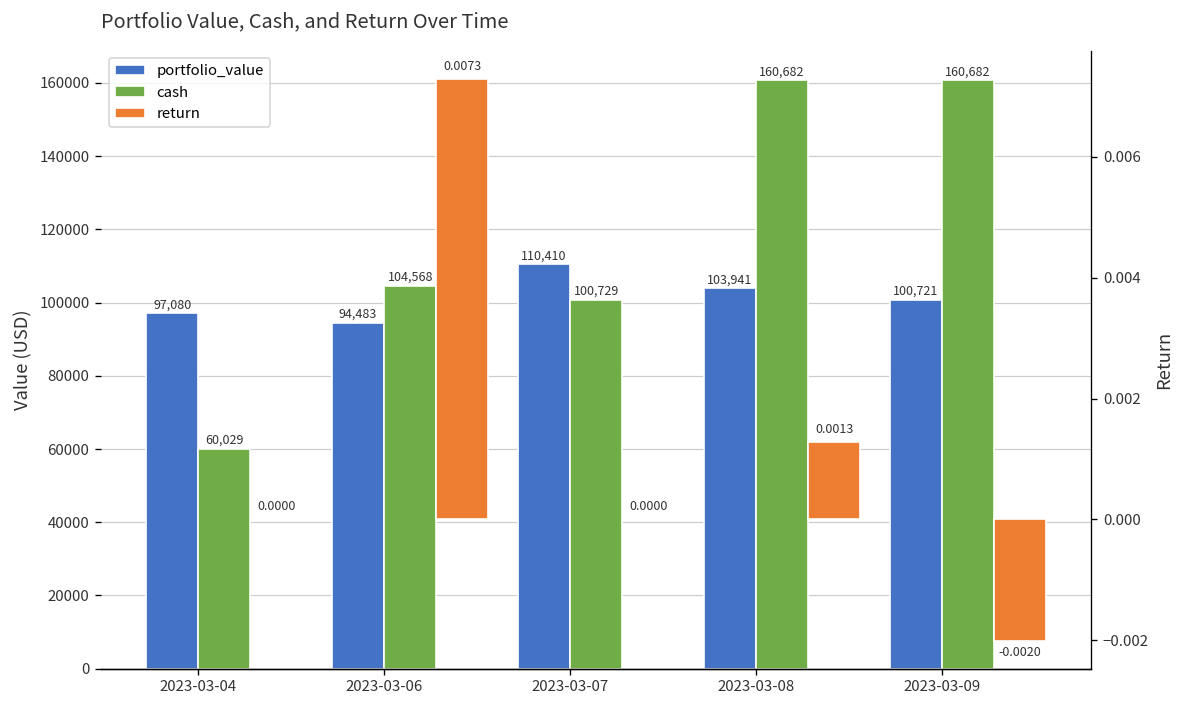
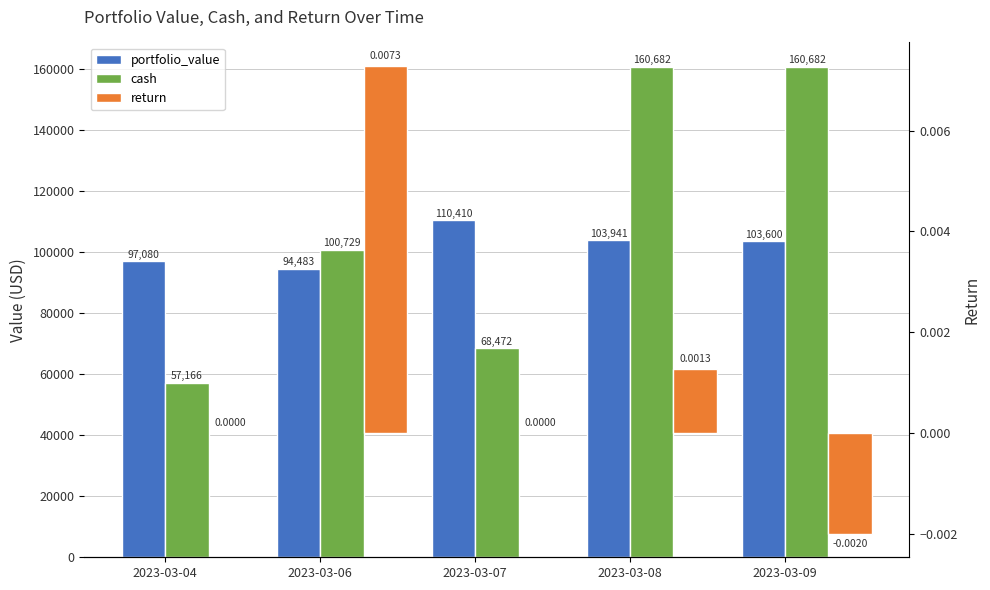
cash, 2023-03-04: 60,029 -> 57,166
cash, 2023-03-06: 104,568 -> 100,729
cash, 2023-03-07: 100,729 -> 68,472
portfolio_value, 2023-03-09: 100,721 -> 103,600
